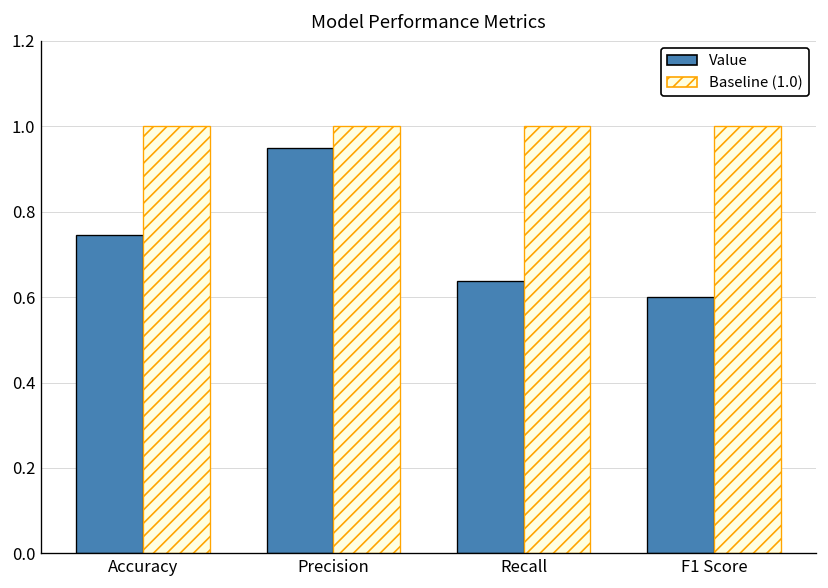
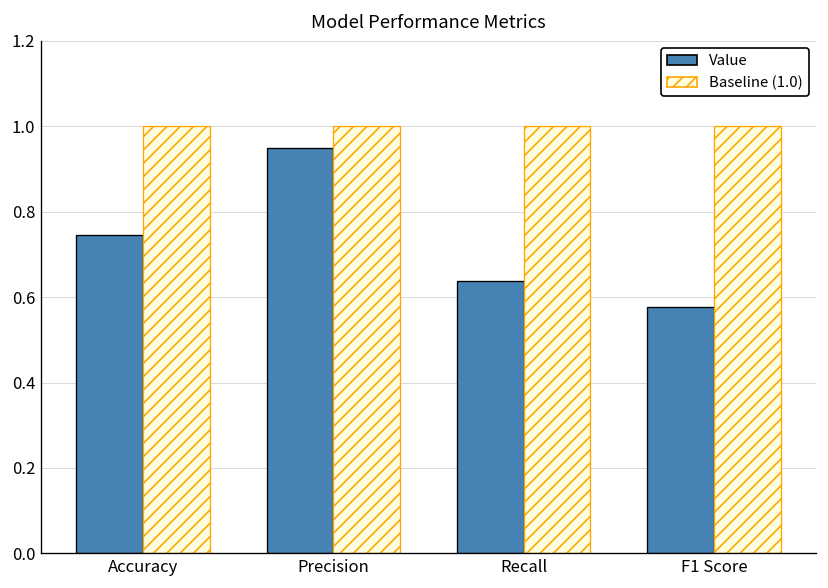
Value, F1 Score: 0.60 -> 0.58
